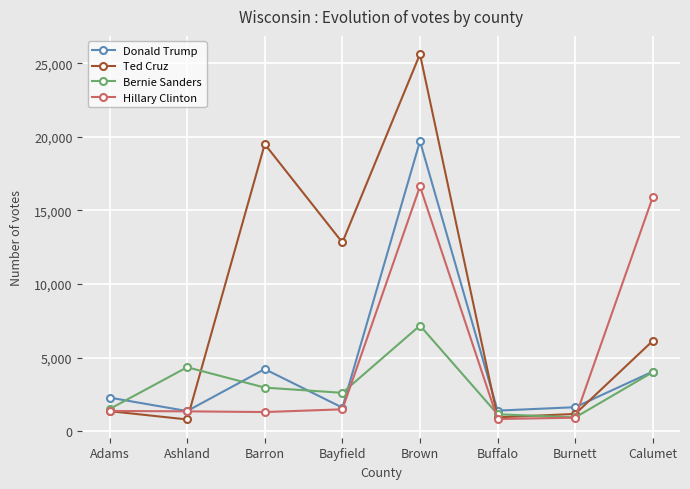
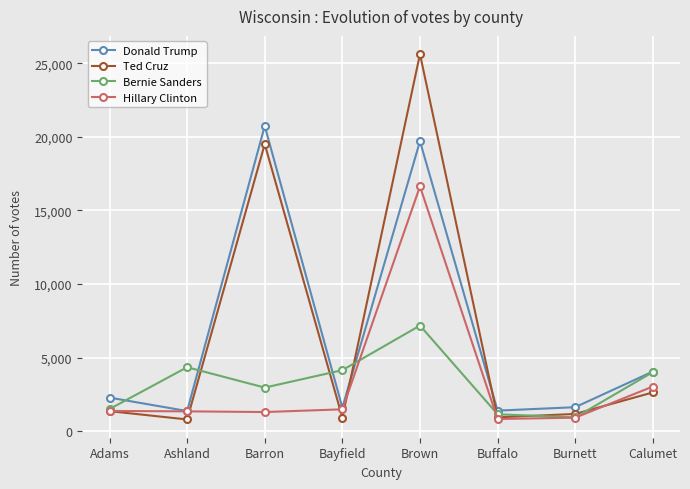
Donald Trump, Barron: 4,200 -> 20,700
Ted Cruz, Bayfield: 12,800 -> 900
Bernie Sanders, Bayfield: 2,600 -> 4,100
Ted Cruz, Calumet: 6,100 -> 2,600
Hillary Clinton, Calumet: 15,900 -> 3,000
